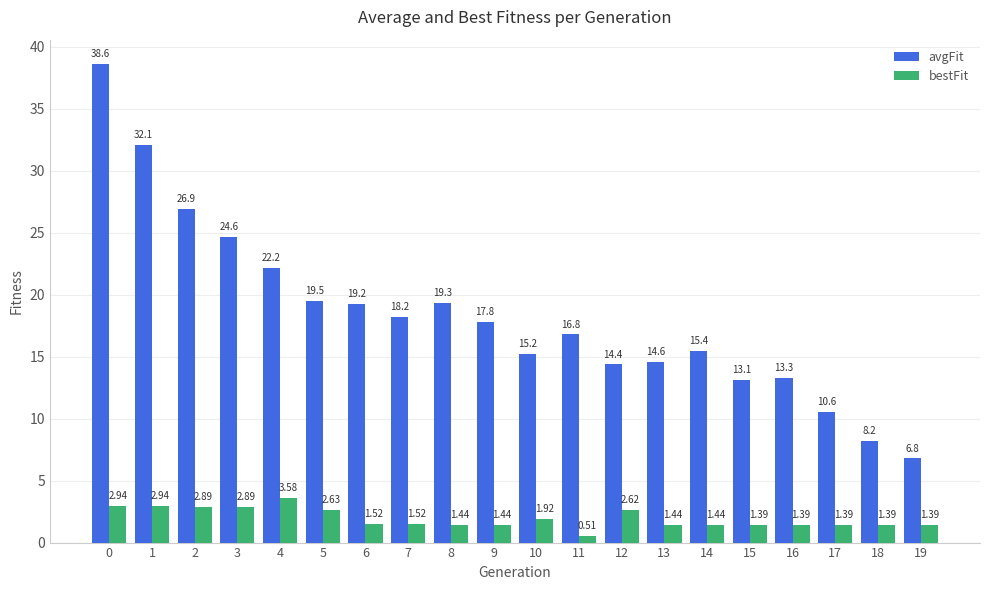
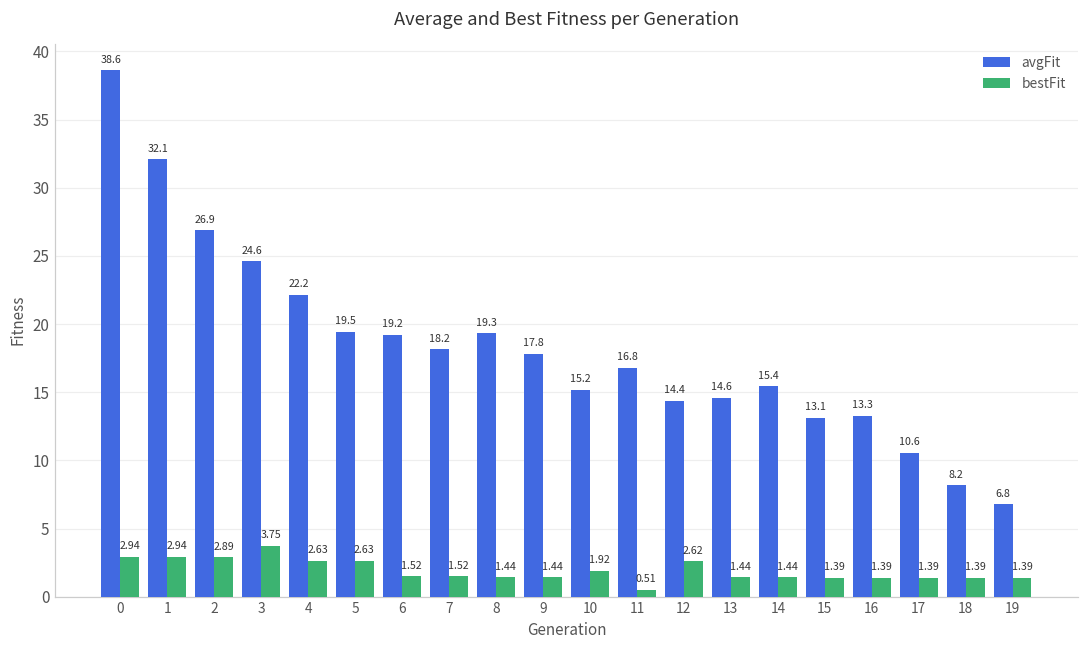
bestFit, 3: 2.89 -> 3.75
bestFit, 4: 3.58 -> 2.63
